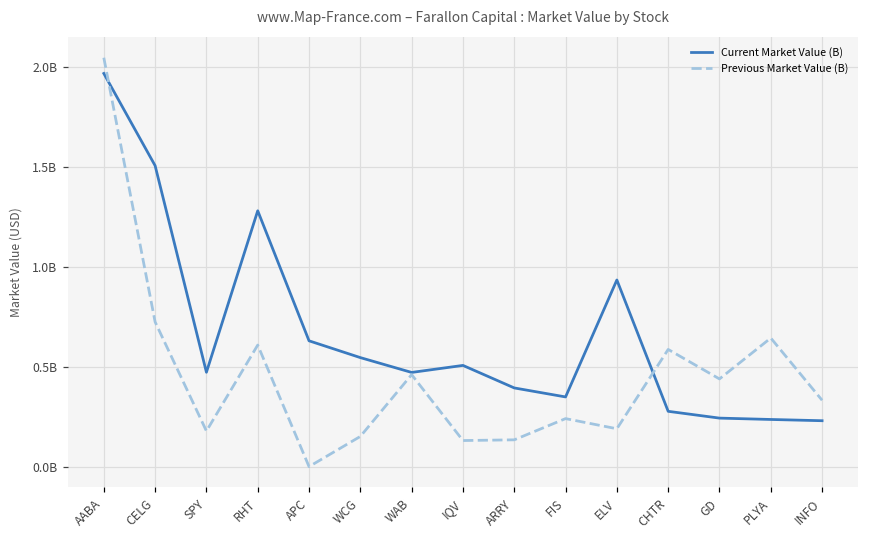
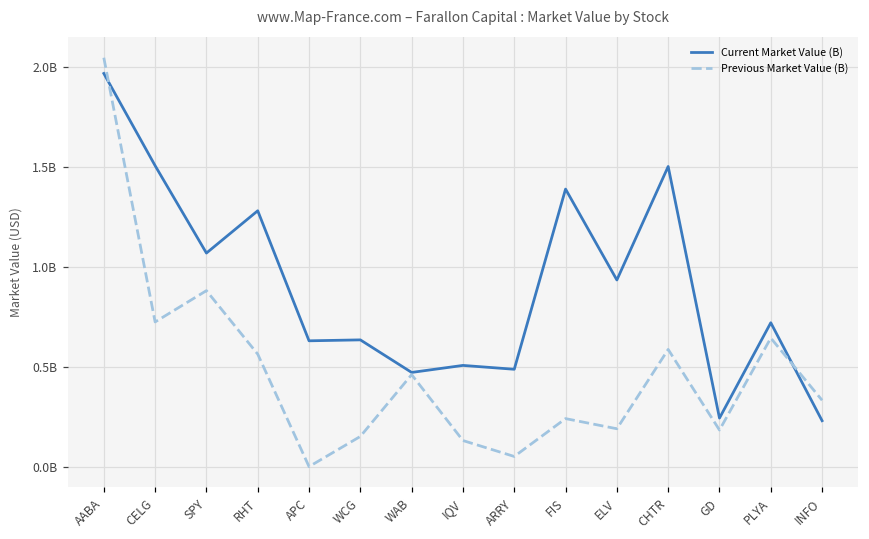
Current Market Value (B), SPY: 470000000 -> 1070000000
Previous Market Value (B), SPY: 180000000 -> 880000000
Previous Market Value (B), RHT: 610000000 -> 560000000
Current Market Value (B), WCG: 550000000 -> 630000000
Current Market Value (B), ARRY: 390000000 -> 490000000
Previous Market Value (B), ARRY: 130000000 -> 50000000
Current Market Value (B), FIS: 350000000 -> 1390000000
Current Market Value (B), CHTR: 280000000 -> 1500000000
Previous Market Value (B), GD: 440000000 -> 180000000
Current Market Value (B), PLYA: 240000000 -> 720000000
